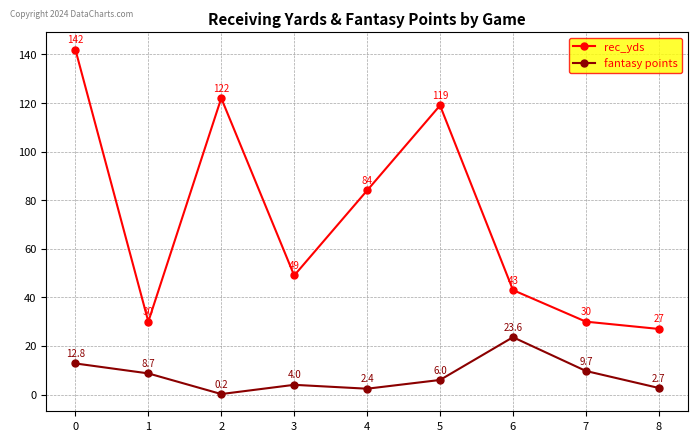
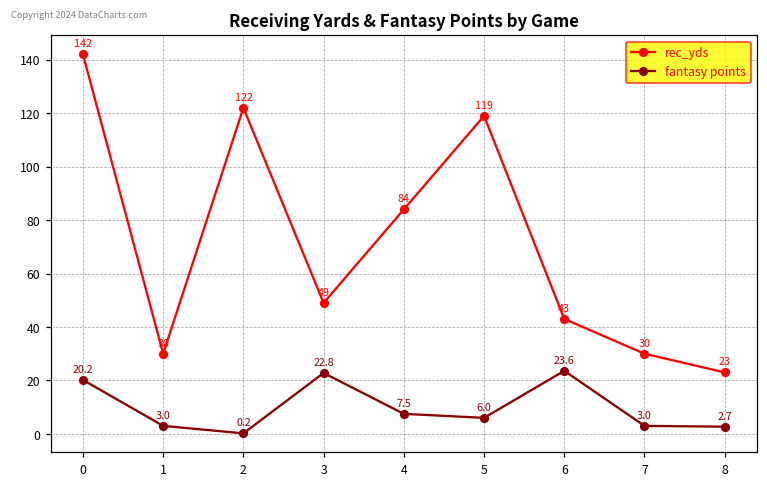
fantasy points, 0: 12.8 -> 20.2
fantasy points, 1: 8.7 -> 3.0
fantasy points, 3: 4.0 -> 22.8
fantasy points, 4: 2.4 -> 7.5
fantasy points, 7: 9.7 -> 3.0
rec_yds, 8: 27 -> 23
